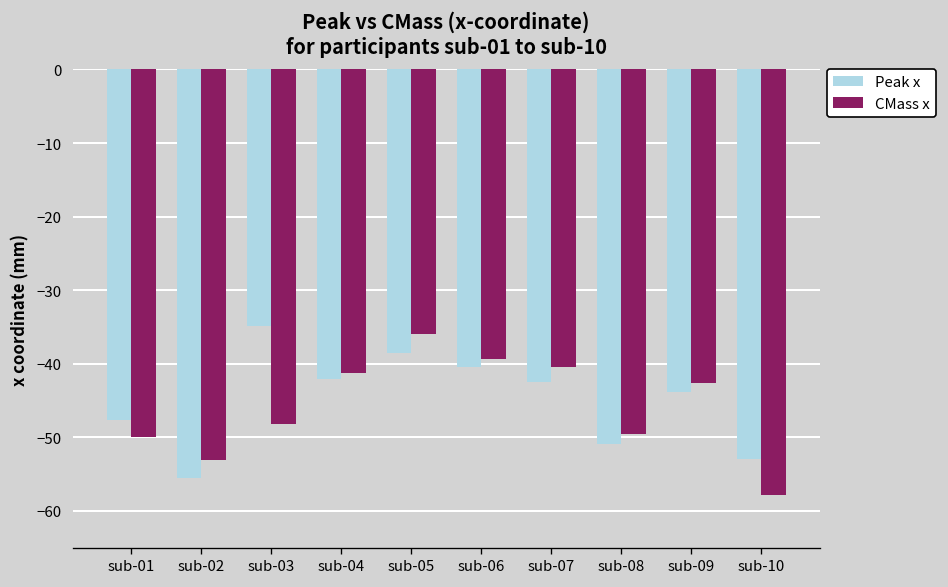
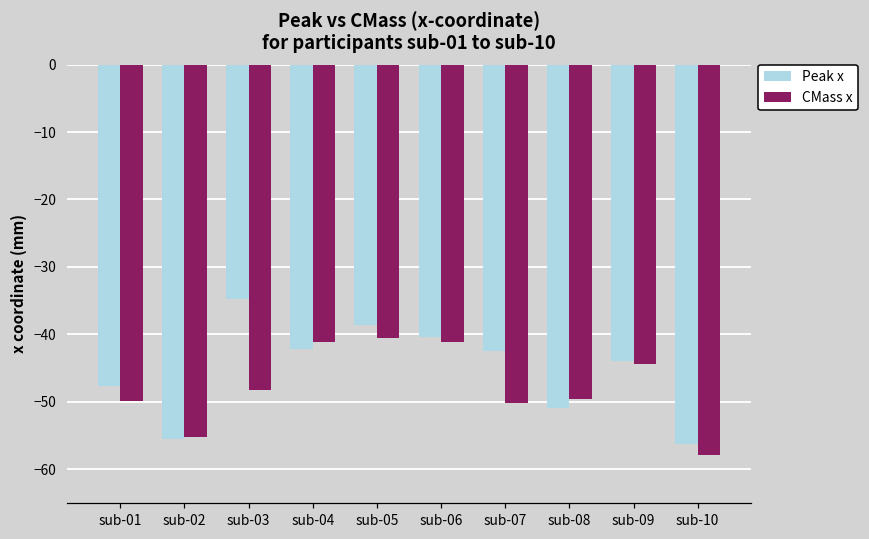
CMass x, sub-02: -53 -> -55
CMass x, sub-05: -36 -> -41
CMass x, sub-06: -39 -> -41
CMass x, sub-07: -40 -> -50
CMass x, sub-09: -43 -> -44
Peak x, sub-10: -53 -> -56
